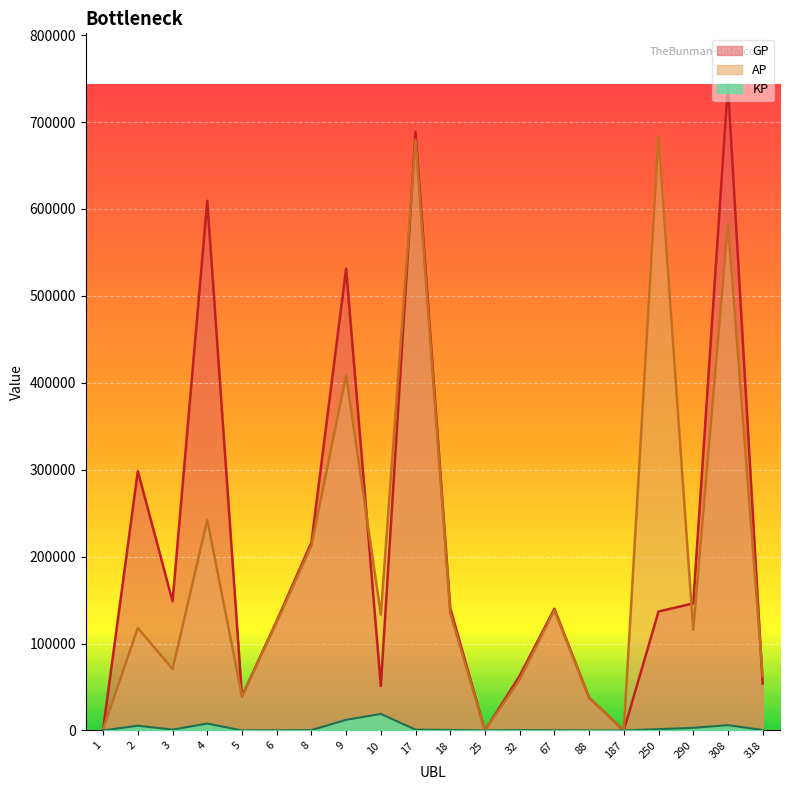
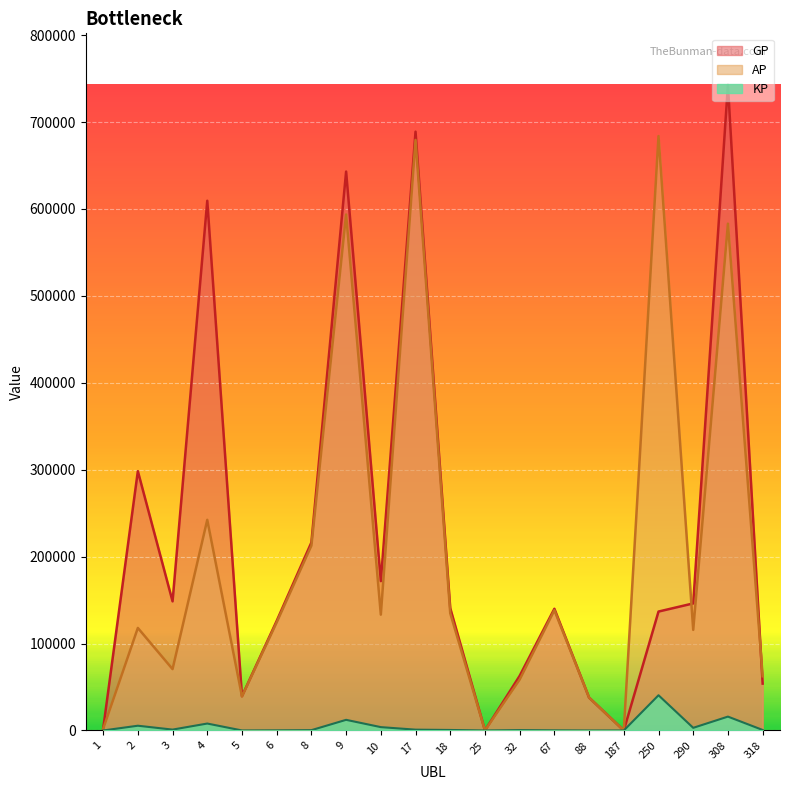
GP, 9: 530000 -> 640000
AP, 9: 410000 -> 590000
GP, 10: 50000 -> 170000
KP, 10: 20000 -> 0
KP, 250: 0 -> 40000
KP, 308: 10000 -> 20000
